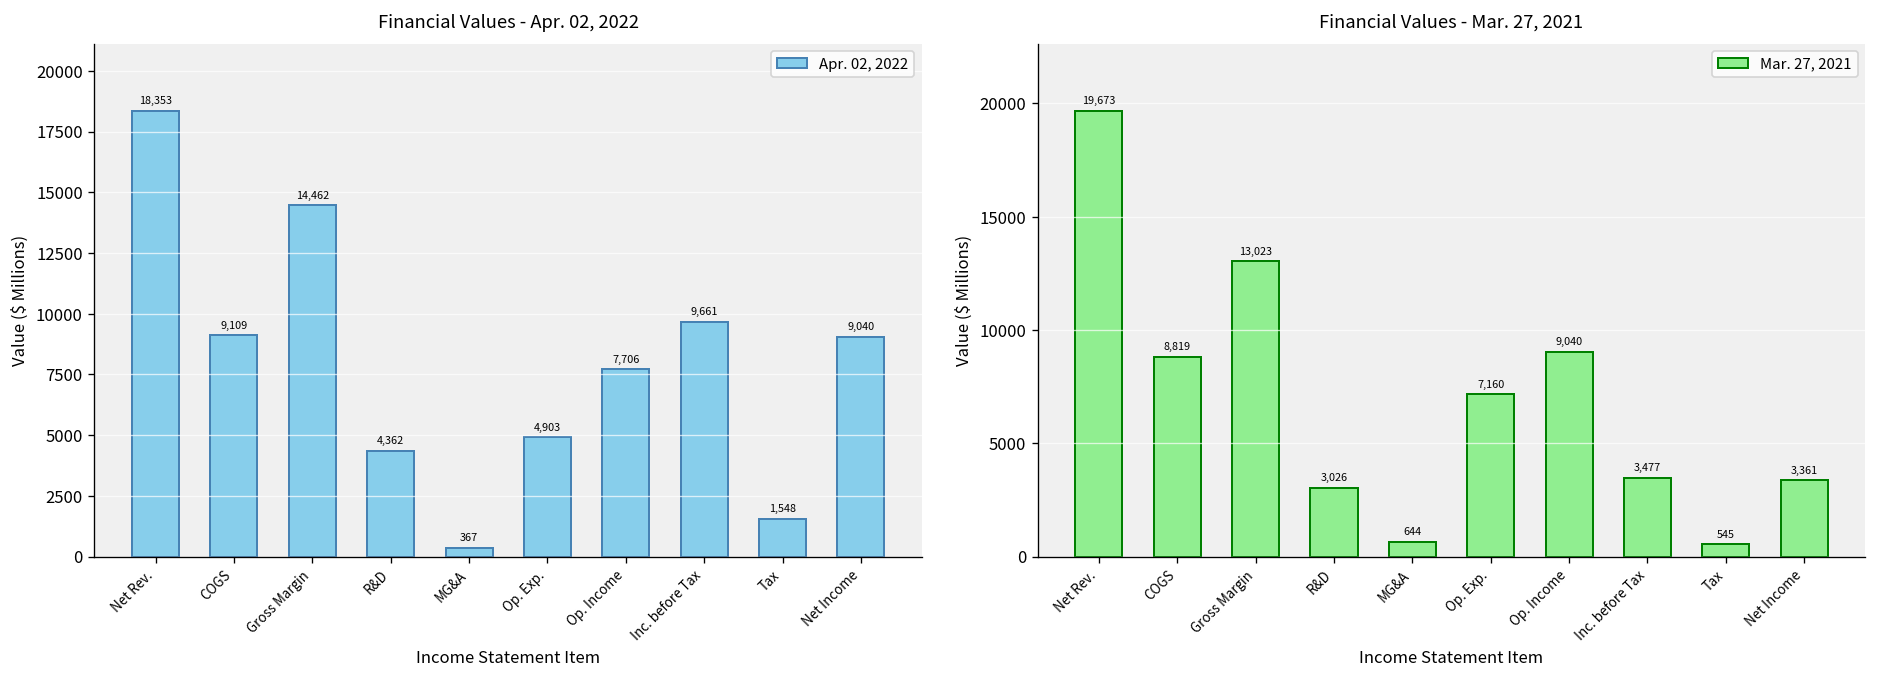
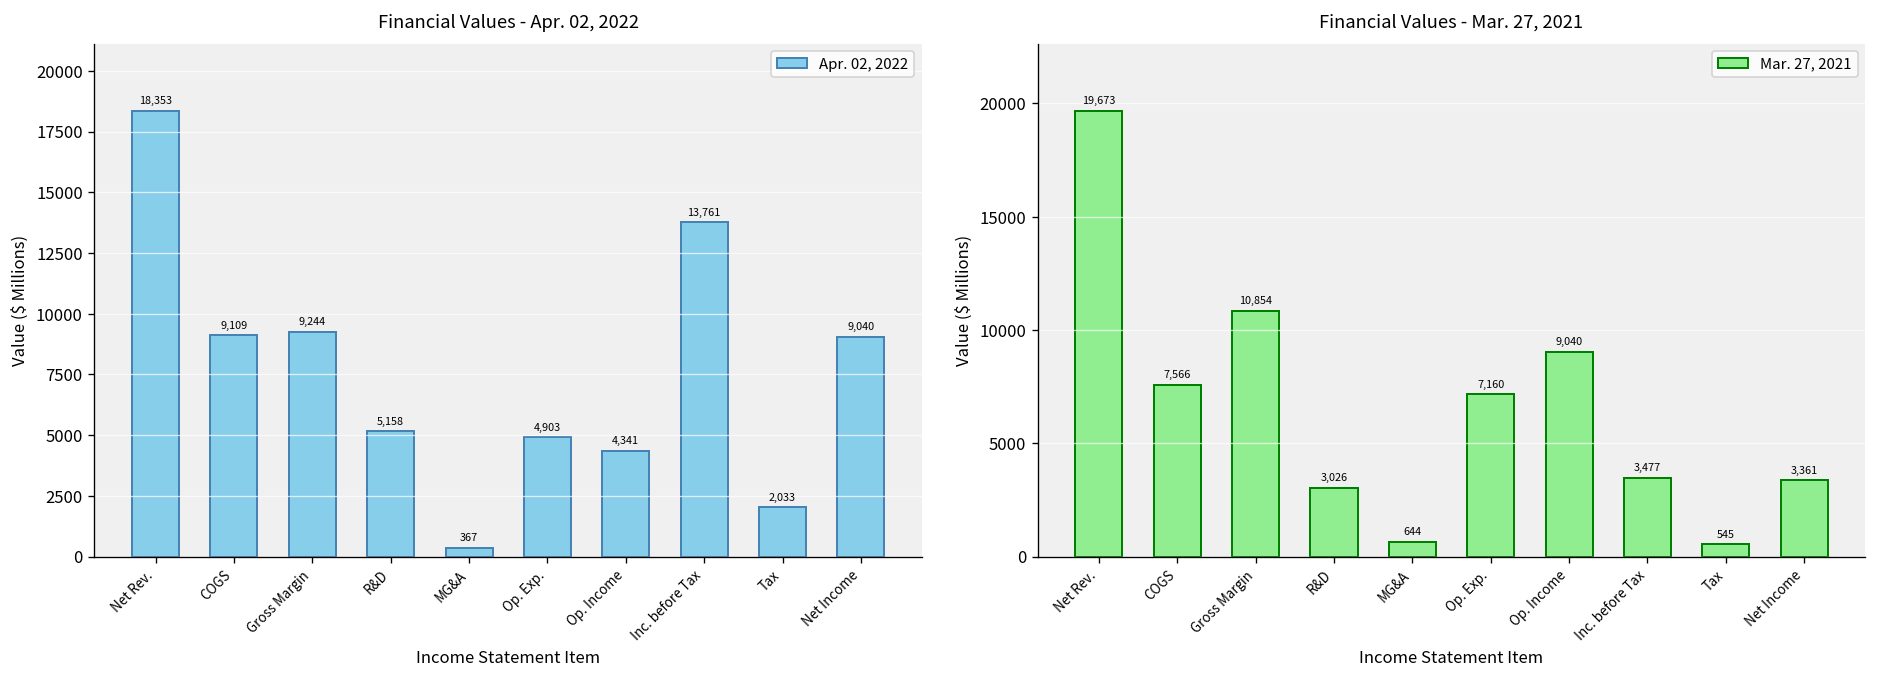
Financial Values - Apr. 02, 2022, Gross Margin: 14,462 -> 9,244
Financial Values - Apr. 02, 2022, R&D: 4,362 -> 5,158
Financial Values - Apr. 02, 2022, Op. Income: 7,706 -> 4,341
Financial Values - Apr. 02, 2022, Inc. before Tax: 9,661 -> 13,761
Financial Values - Apr. 02, 2022, Tax: 1,548 -> 2,033
Financial Values - Mar. 27, 2021, COGS: 8,819 -> 7,566
Financial Values - Mar. 27, 2021, Gross Margin: 13,023 -> 10,854
